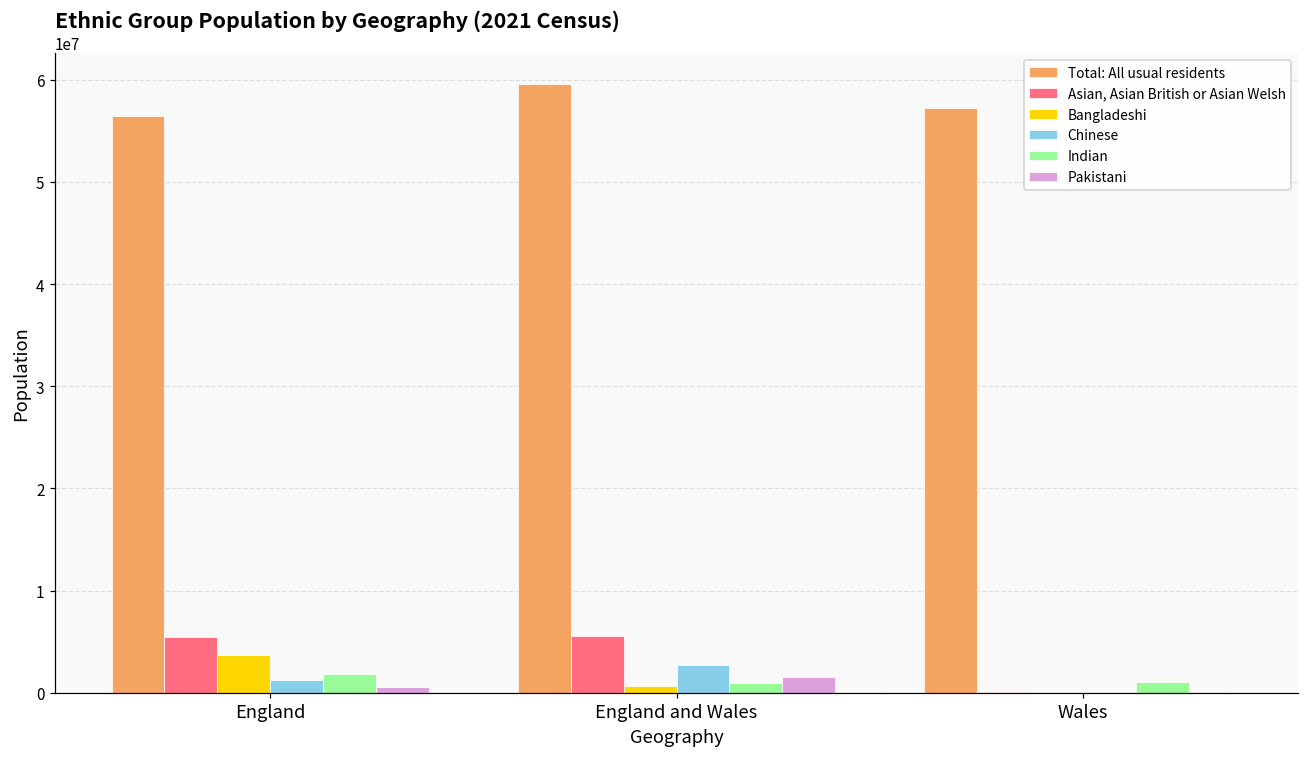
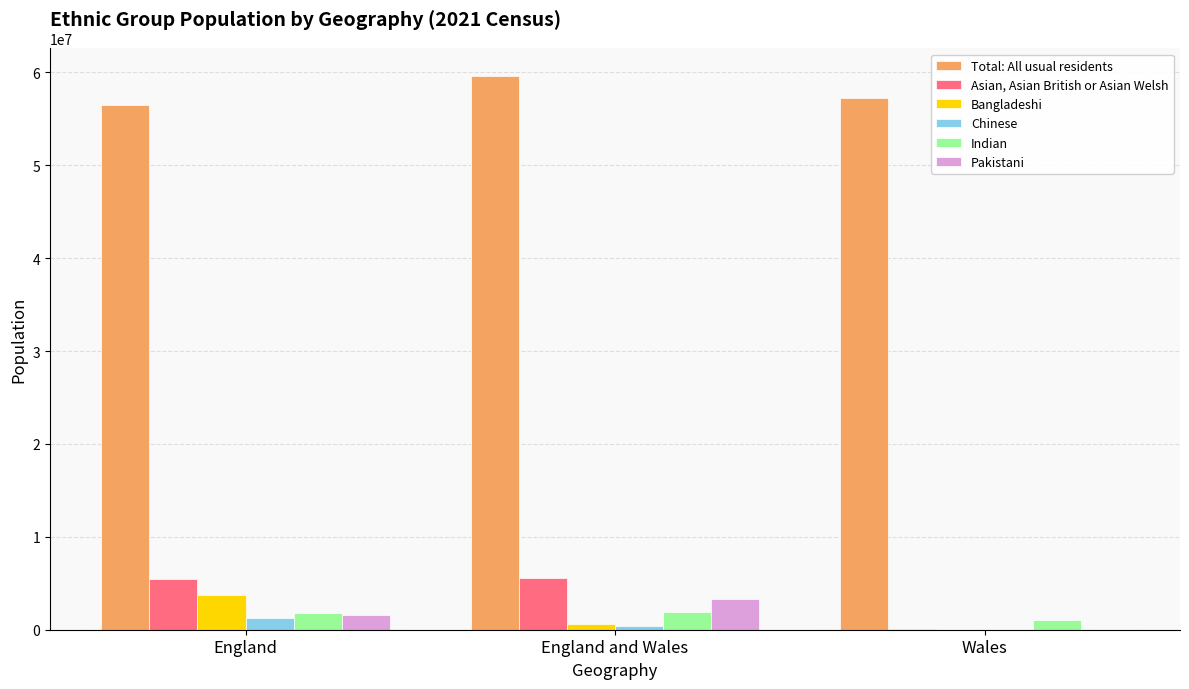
Pakistani, England: 1000000 -> 2000000
Chinese, England and Wales: 3000000 -> 0
Indian, England and Wales: 1000000 -> 2000000
Pakistani, England and Wales: 2000000 -> 3000000
